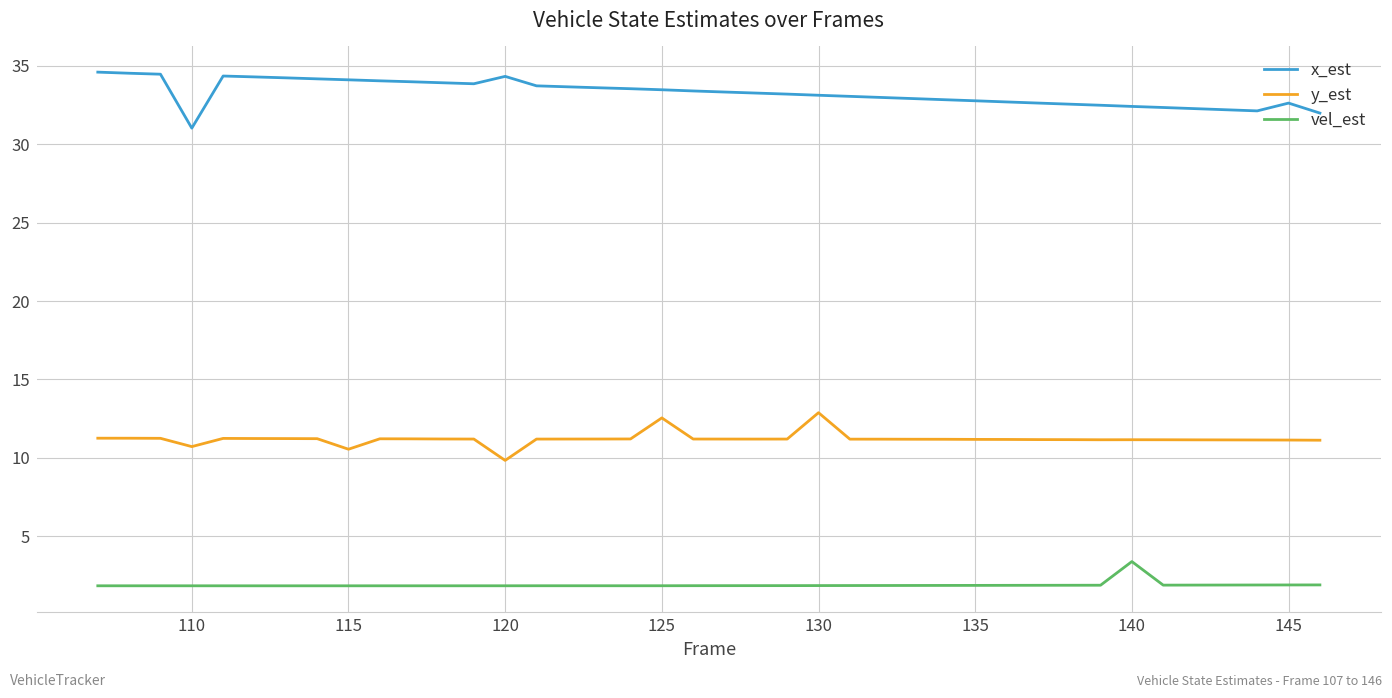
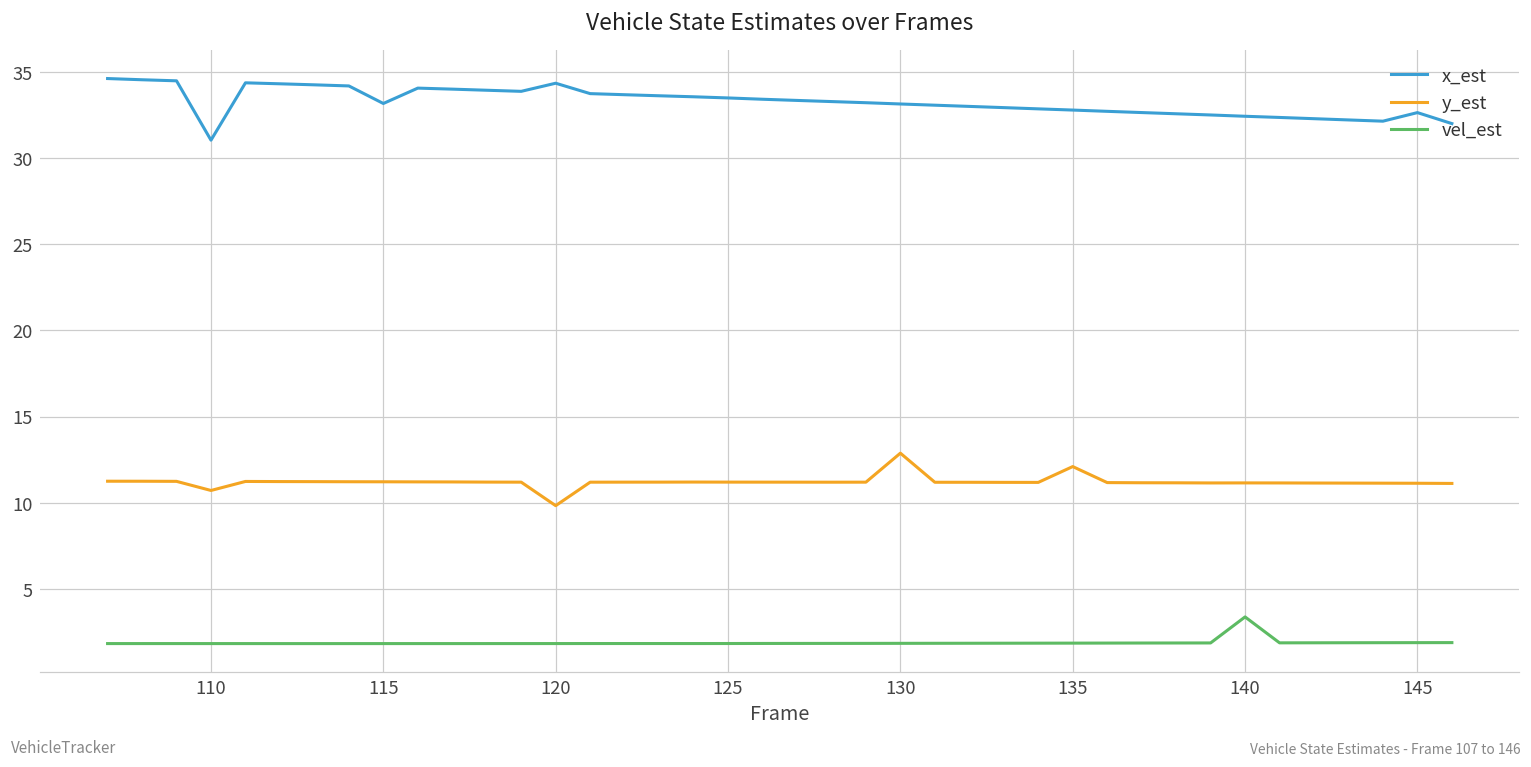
x_est, 115: 34.1 -> 33.2
y_est, 115: 10.6 -> 11.2
y_est, 125: 12.5 -> 11.2
y_est, 135: 11.2 -> 12.1
